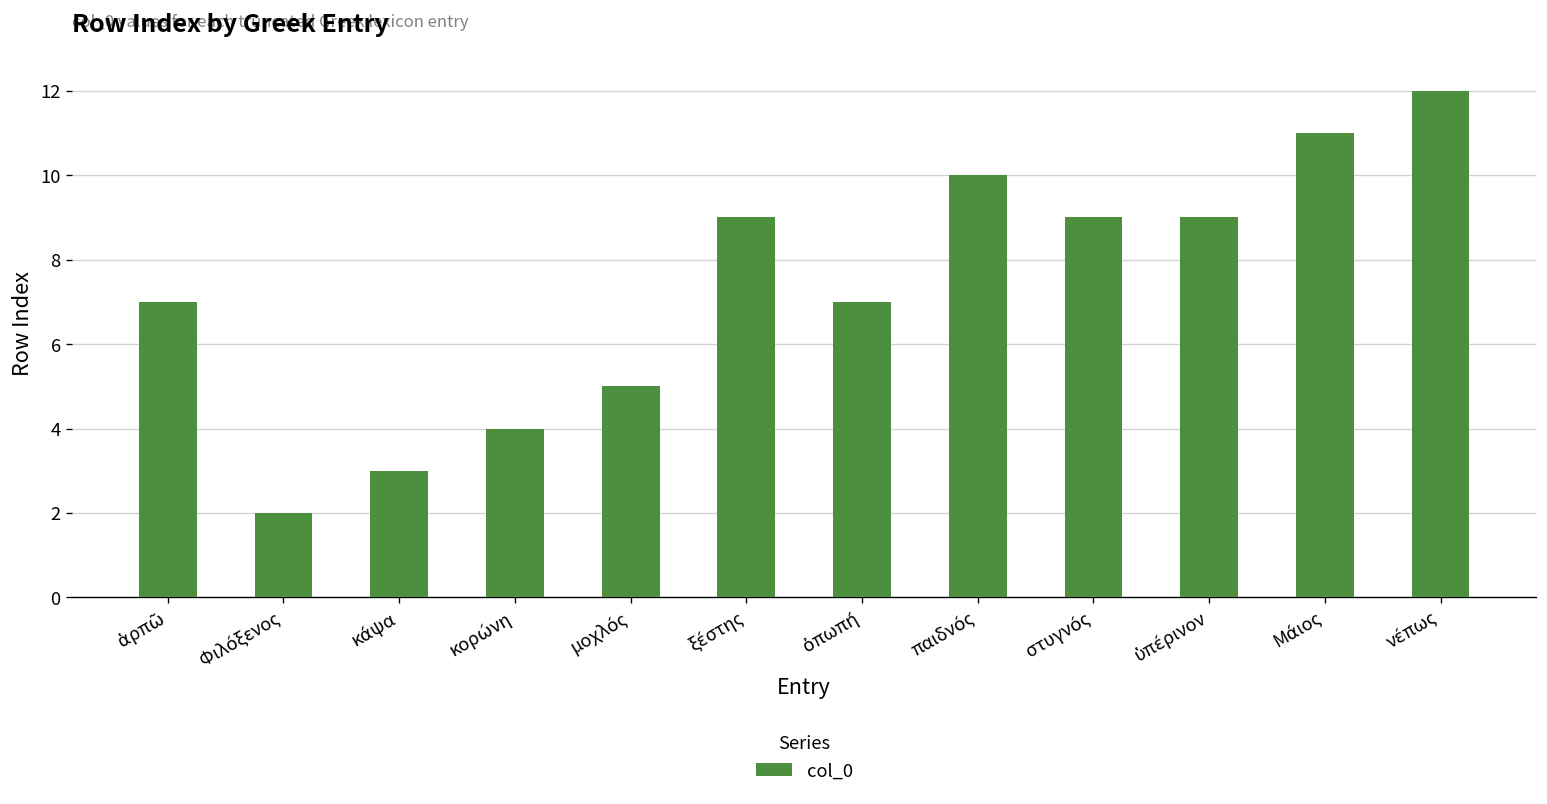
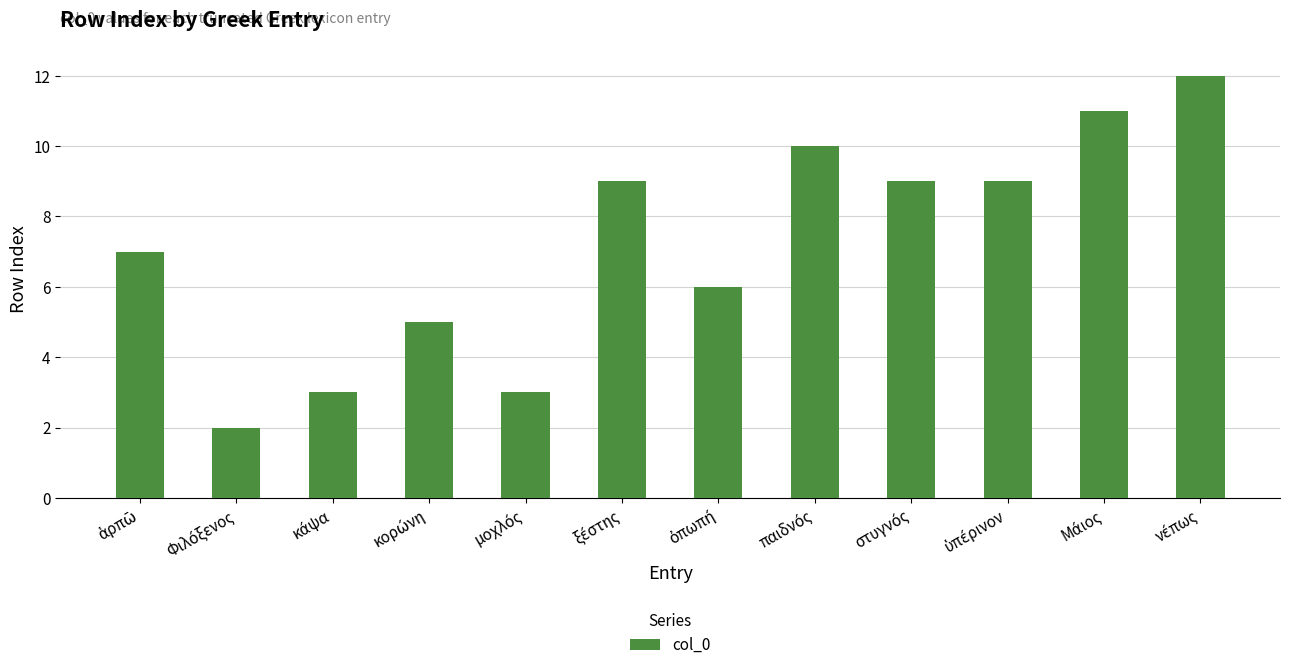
κορώνη: 4 -> 5
μοχλός: 5 -> 3
ὀπωπή: 7 -> 6
